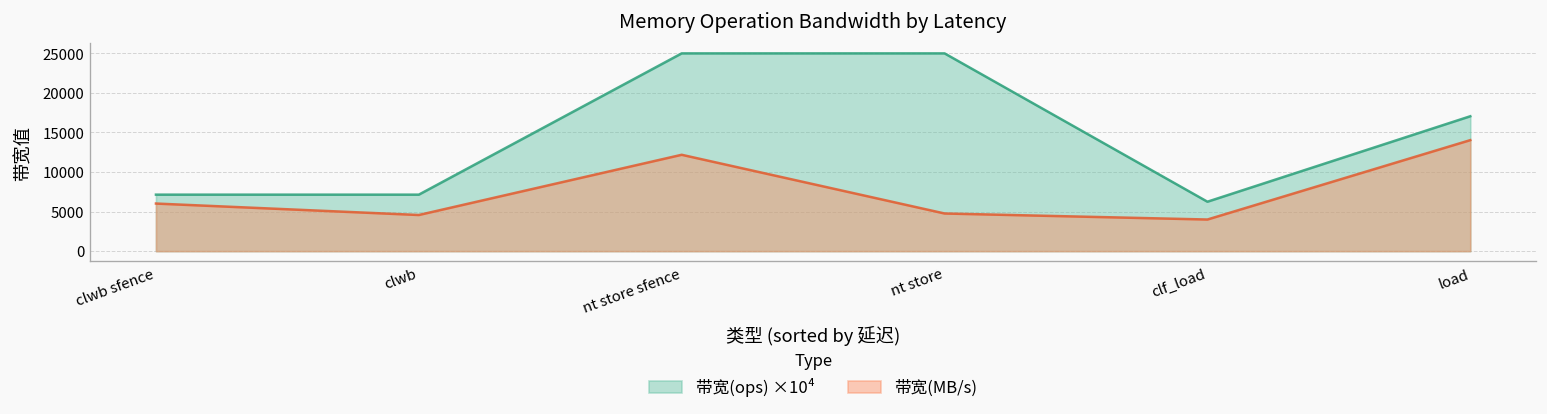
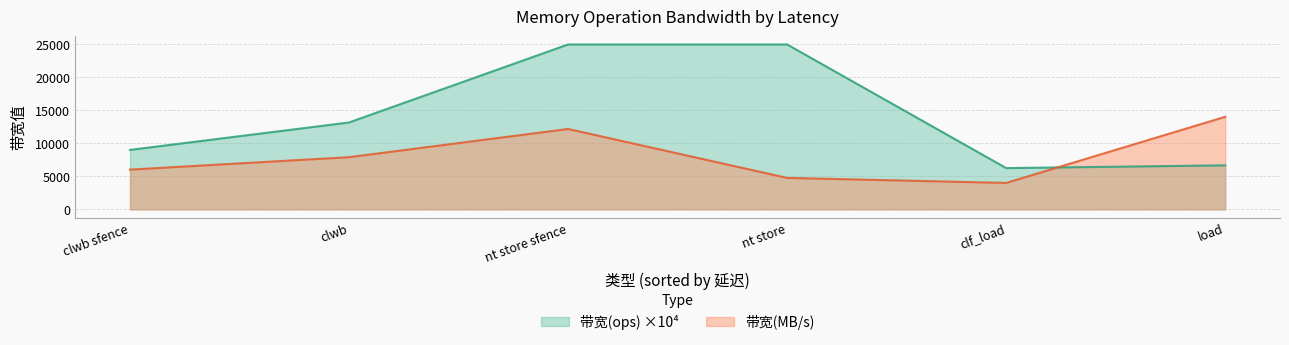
带宽(ops) ×10⁴, clwb sfence: 7000 -> 9000
带宽(ops) ×10⁴, clwb: 7000 -> 13000
带宽(MB/s), clwb: 5000 -> 8000
带宽(ops) ×10⁴, load: 17000 -> 7000
